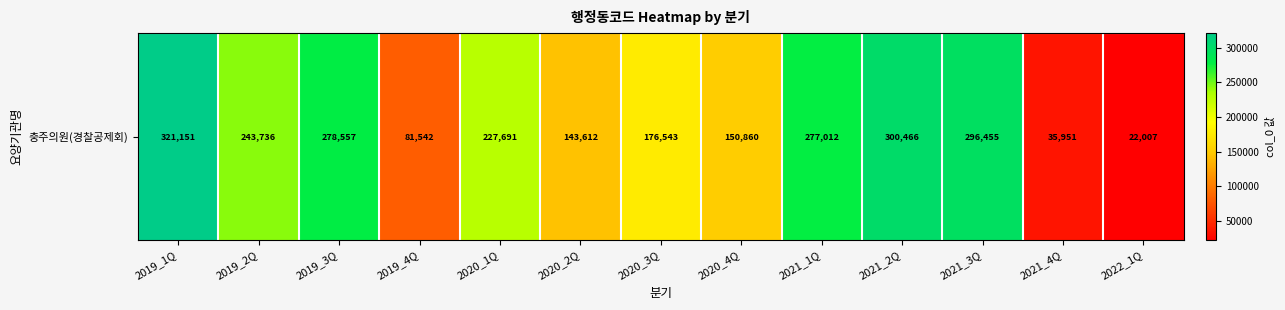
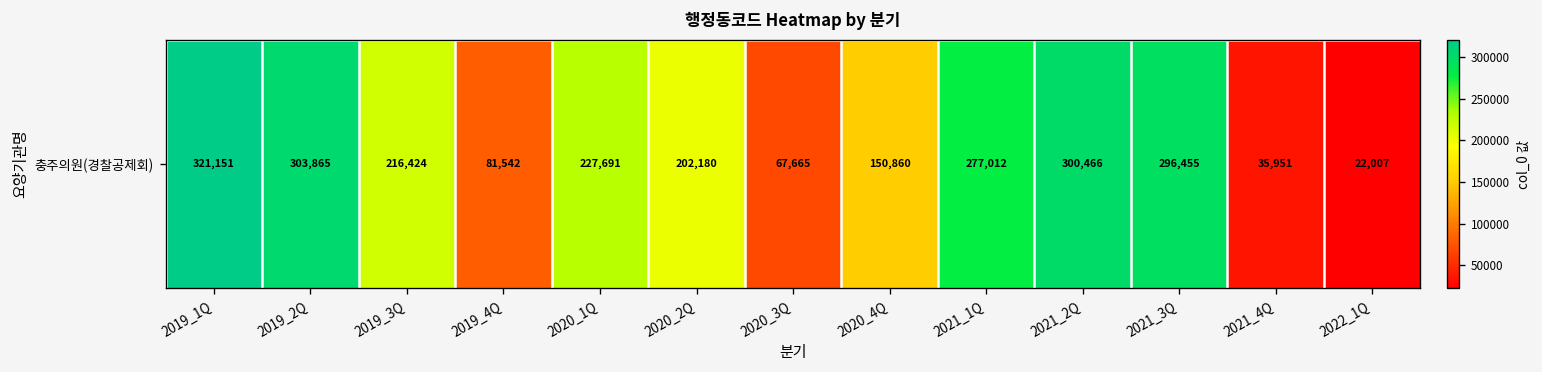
충주의원(경찰공제회), 2019_2Q: 243,736 -> 303,865
충주의원(경찰공제회), 2019_3Q: 278,557 -> 216,424
충주의원(경찰공제회), 2020_2Q: 143,612 -> 202,180
충주의원(경찰공제회), 2020_3Q: 176,543 -> 67,665
